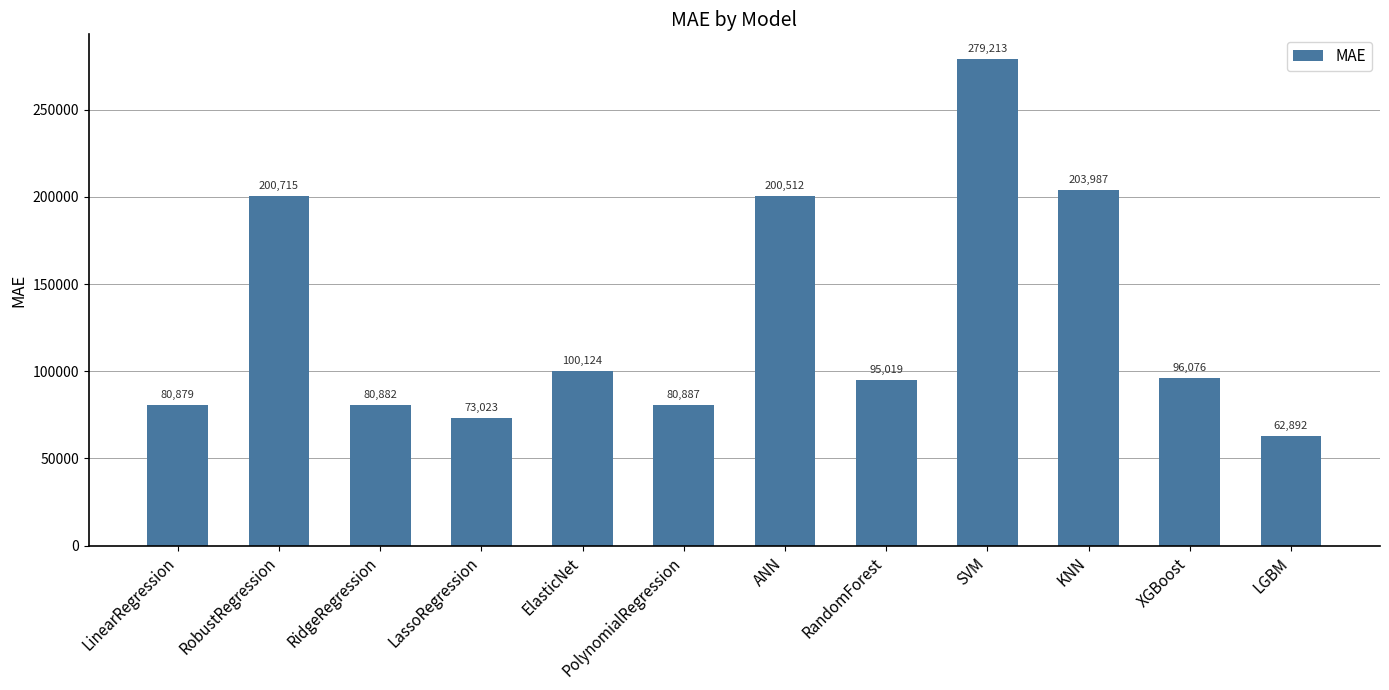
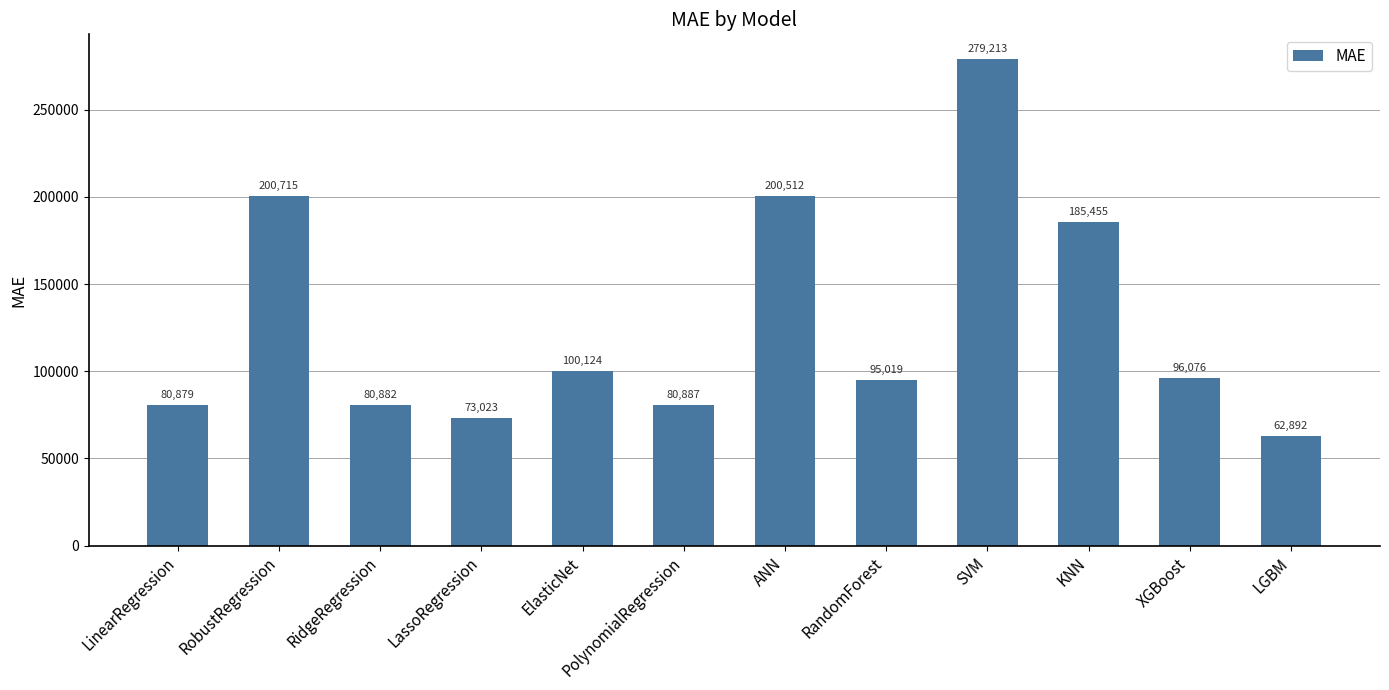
KNN: 203,987 -> 185,455
